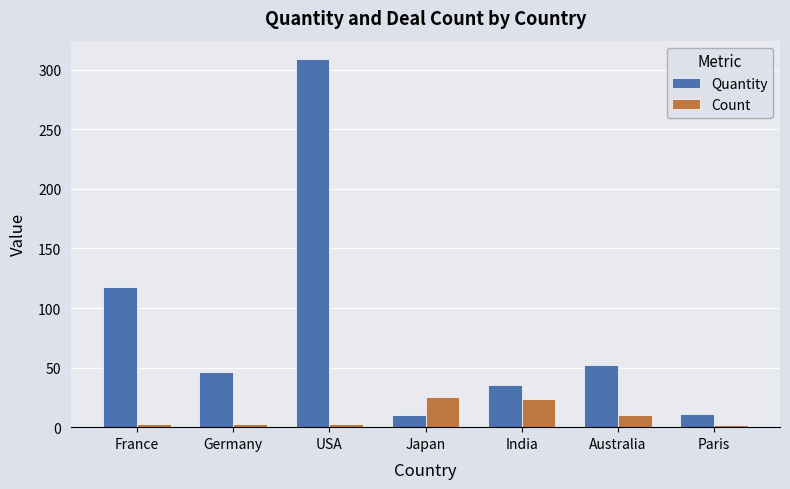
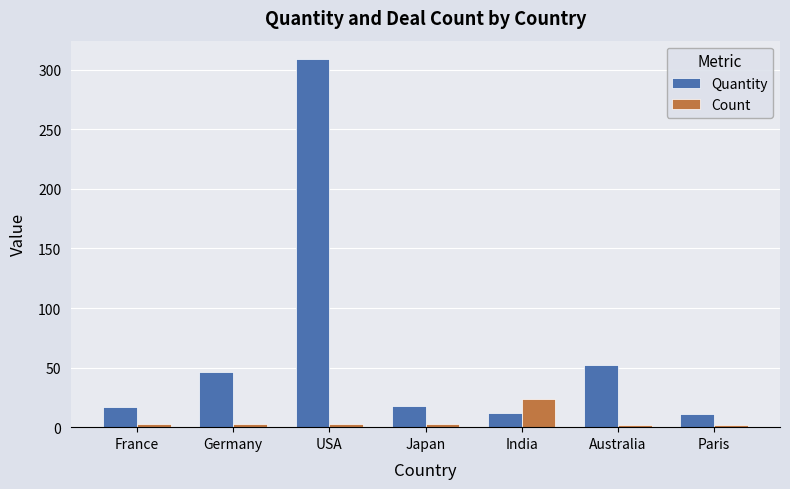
Quantity, France: 118 -> 17
Quantity, Japan: 10 -> 18
Count, Japan: 25 -> 3
Quantity, India: 35 -> 12
Count, Australia: 10 -> 2
